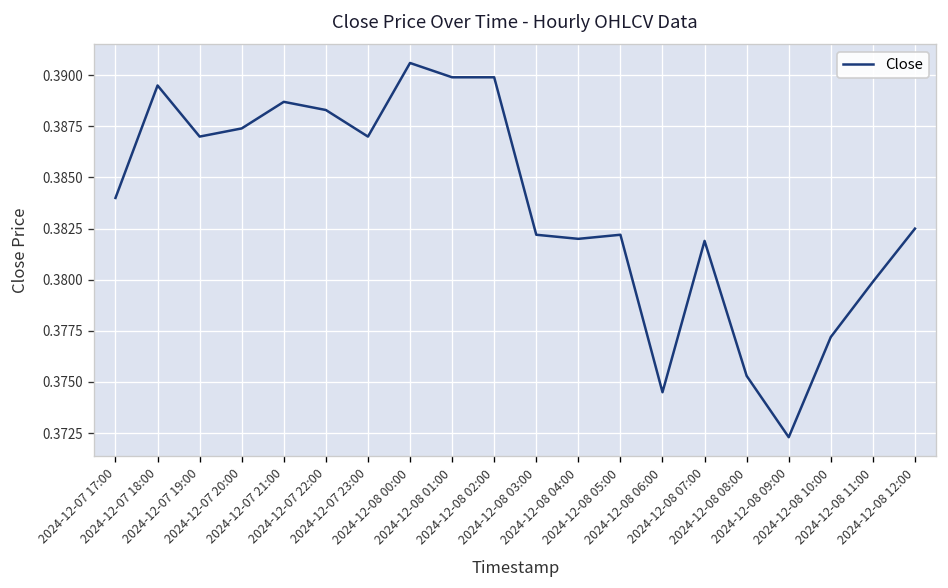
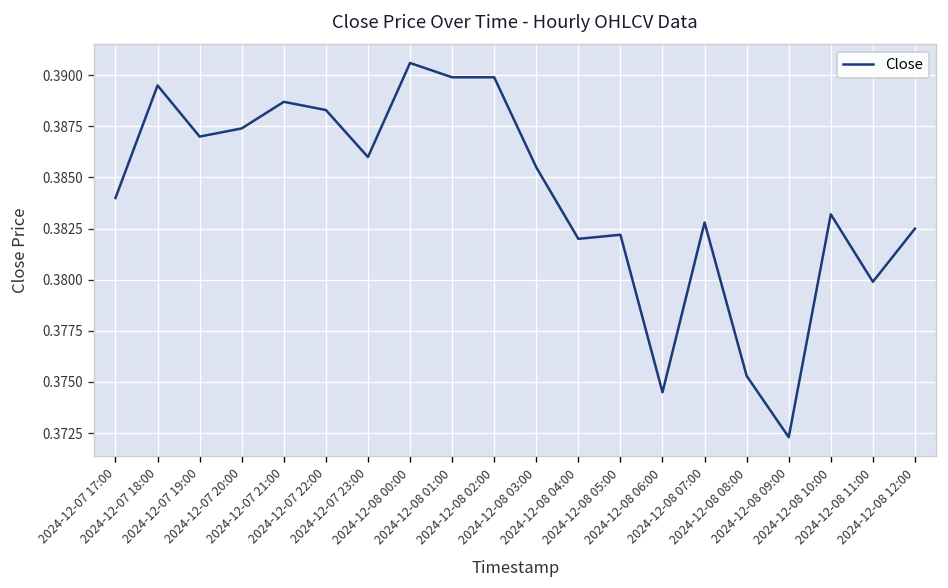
2024-12-07 23:00: 0.387 -> 0.386
2024-12-08 03:00: 0.3822 -> 0.3855
2024-12-08 07:00: 0.3819 -> 0.3828
2024-12-08 10:00: 0.3772 -> 0.3832
